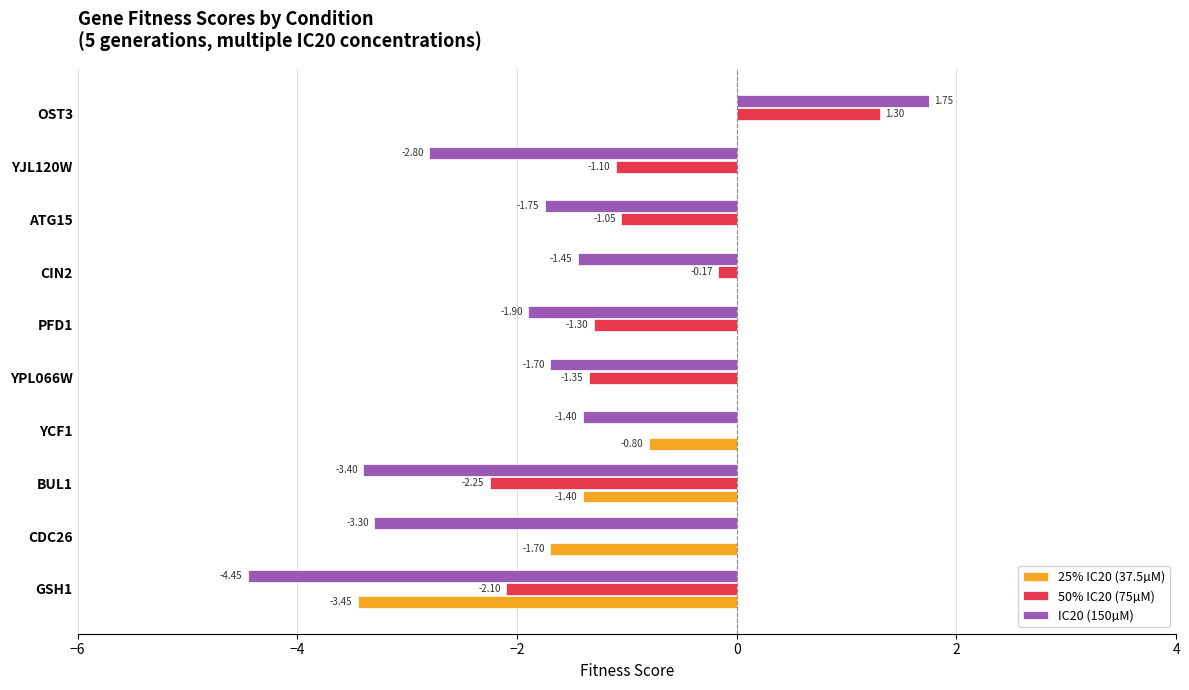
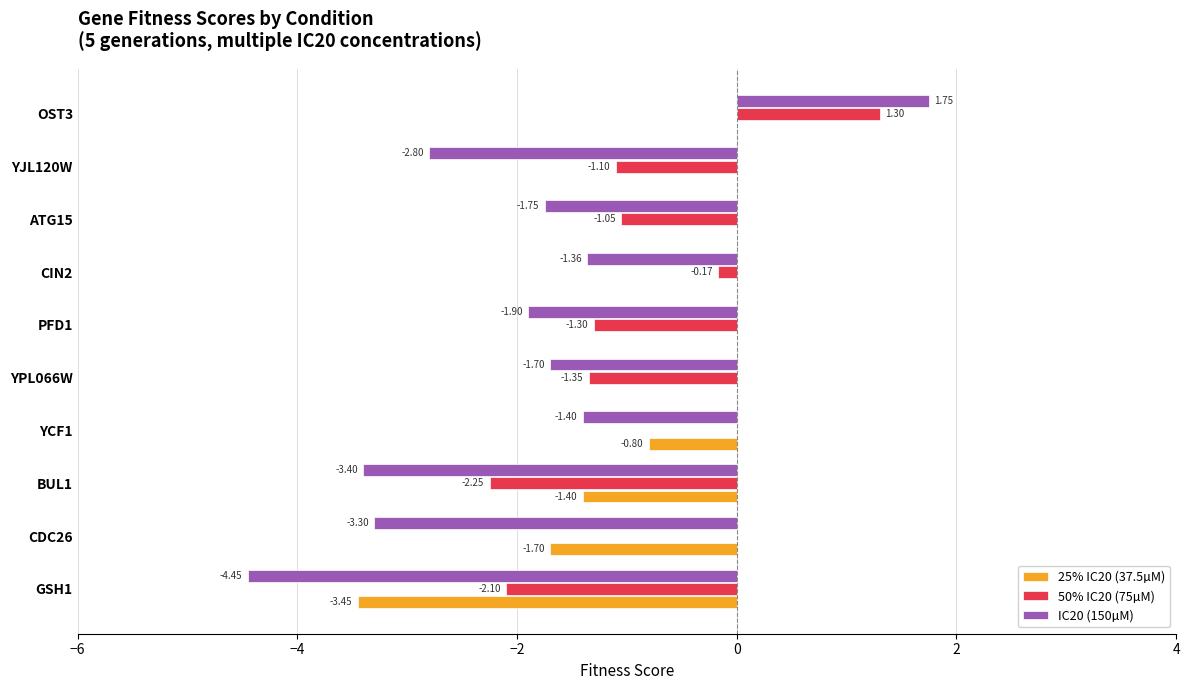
IC20 (150µM), CIN2: -1.45 -> -1.36
